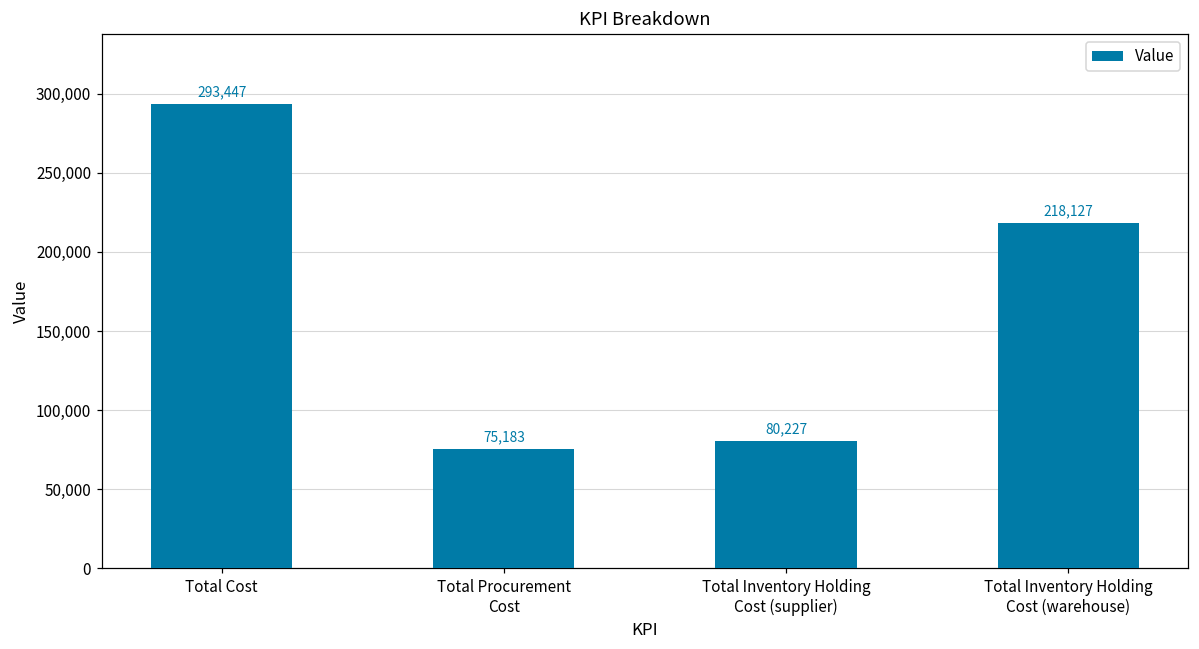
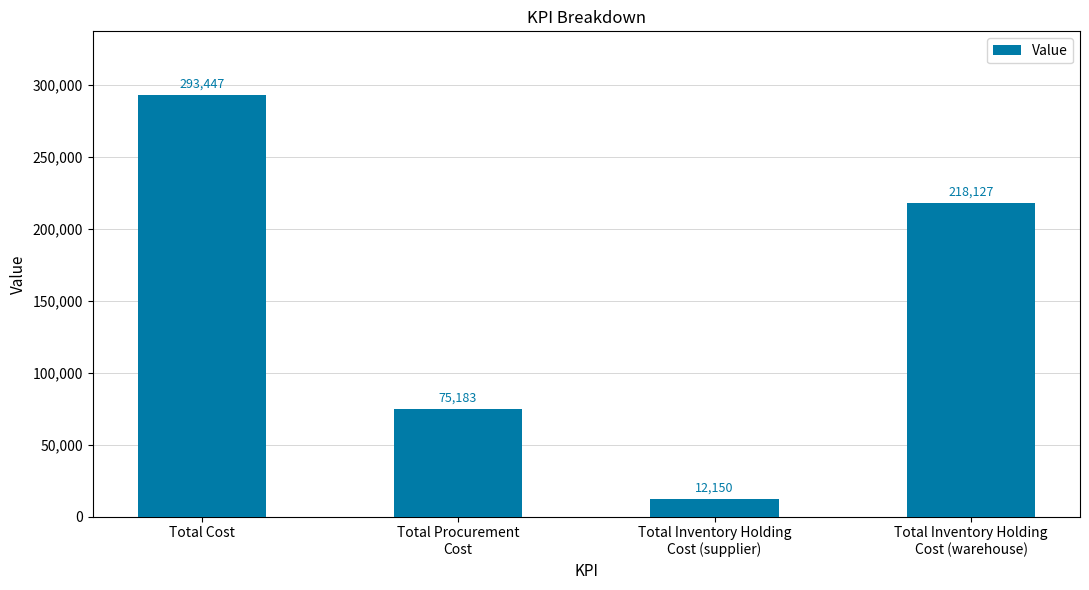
Total Inventory Holding Cost (supplier): 80,227 -> 12,150
